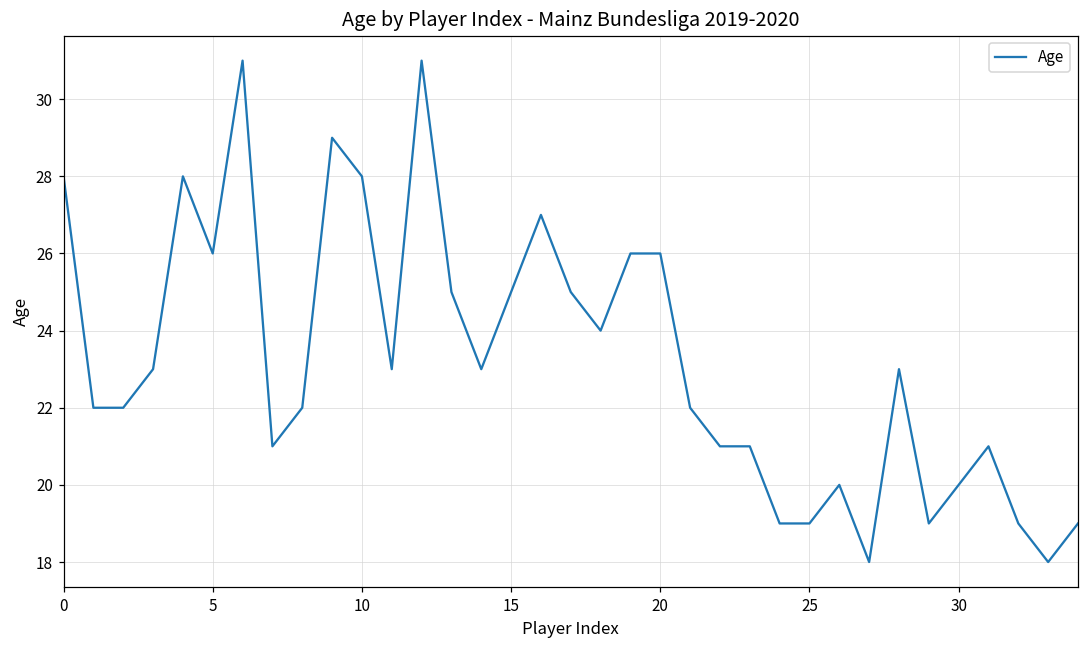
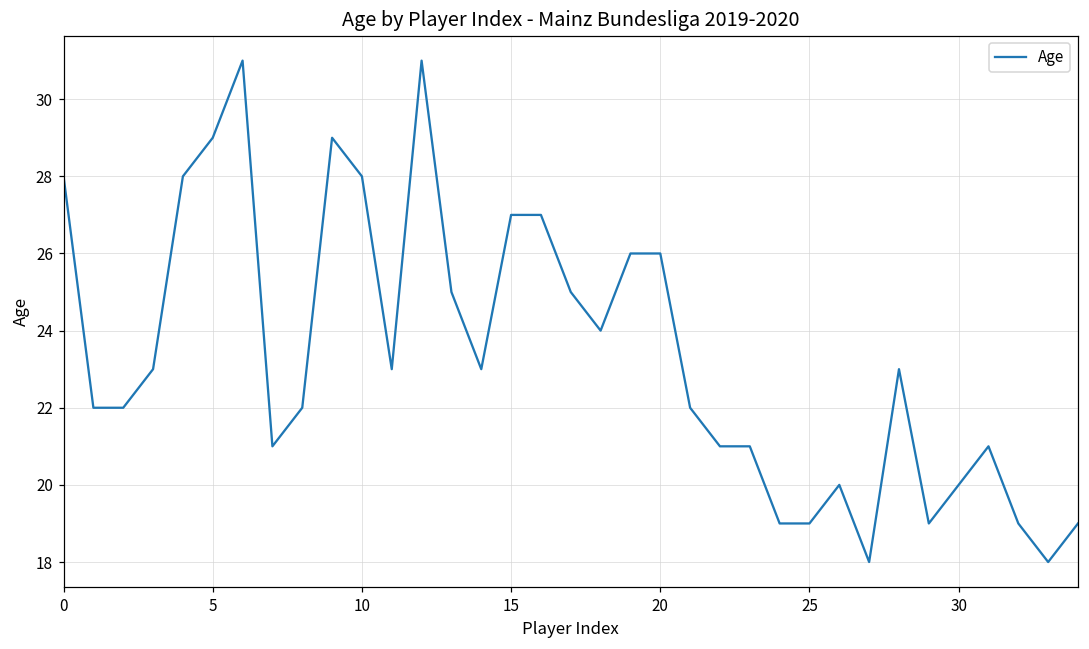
5: 26 -> 29
15: 25 -> 27
